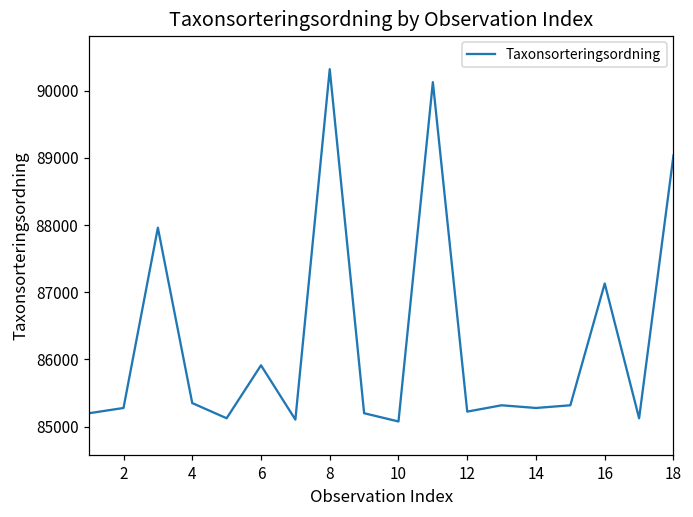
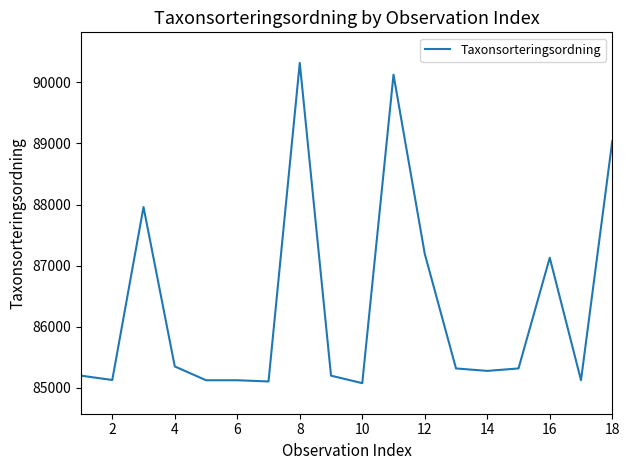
2: 85300 -> 85100
6: 85900 -> 85100
12: 85200 -> 87200
